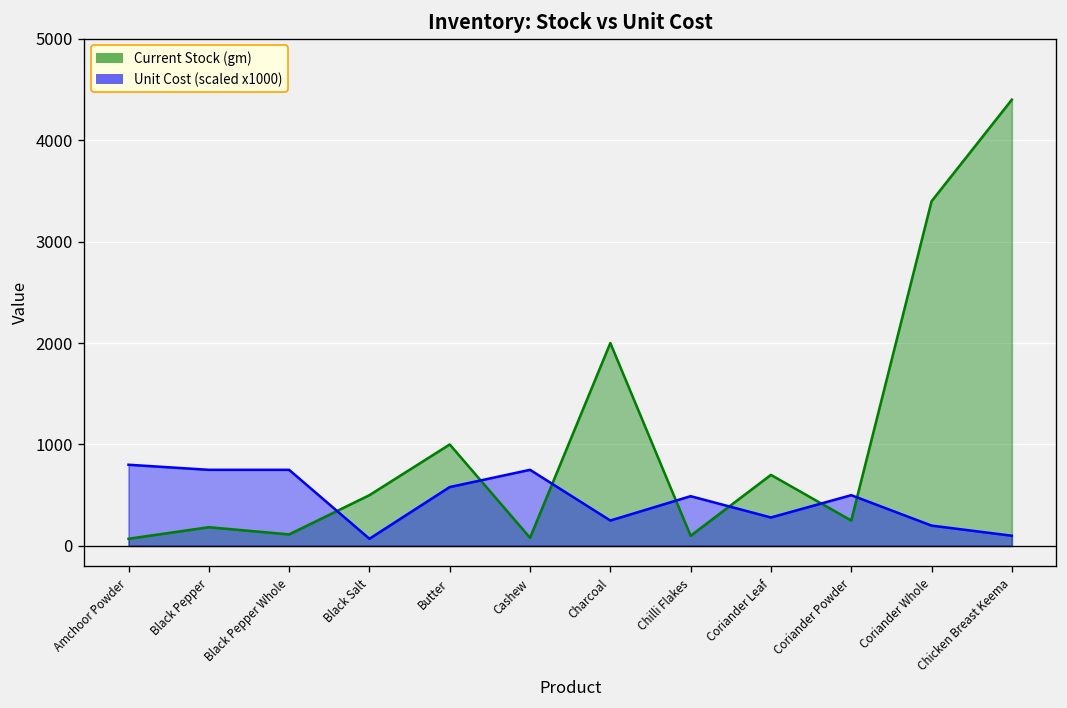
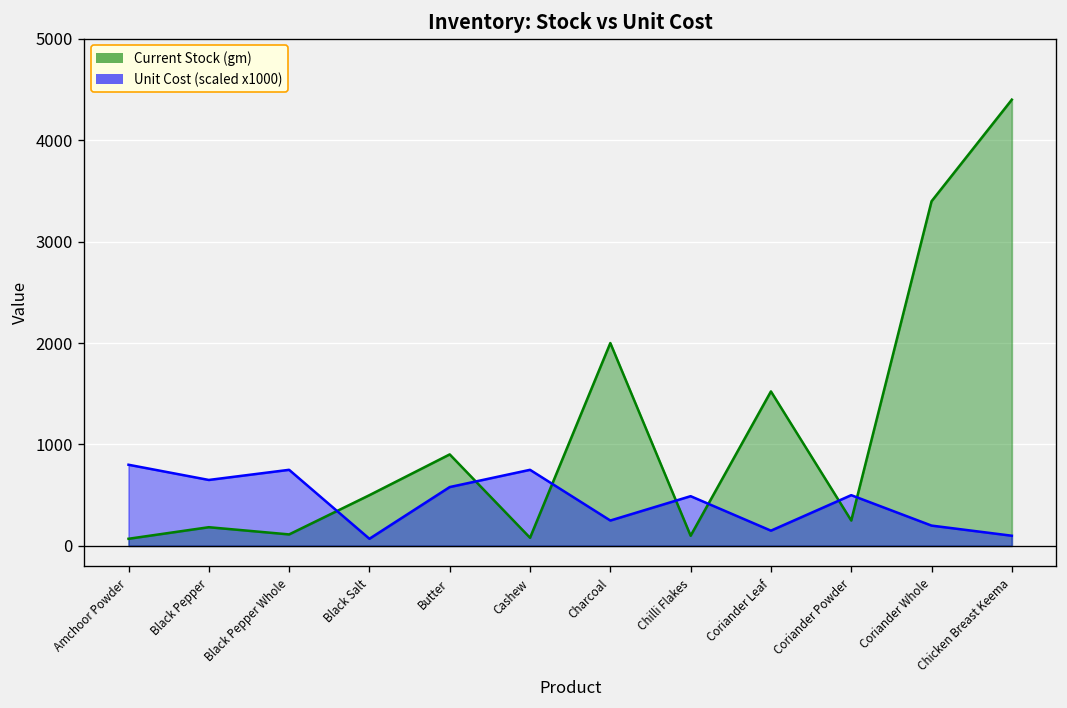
Unit Cost (scaled x1000), Black Pepper: 800 -> 700
Current Stock (gm), Butter: 1000 -> 900
Current Stock (gm), Coriander Leaf: 700 -> 1500
Unit Cost (scaled x1000), Coriander Leaf: 300 -> 200
